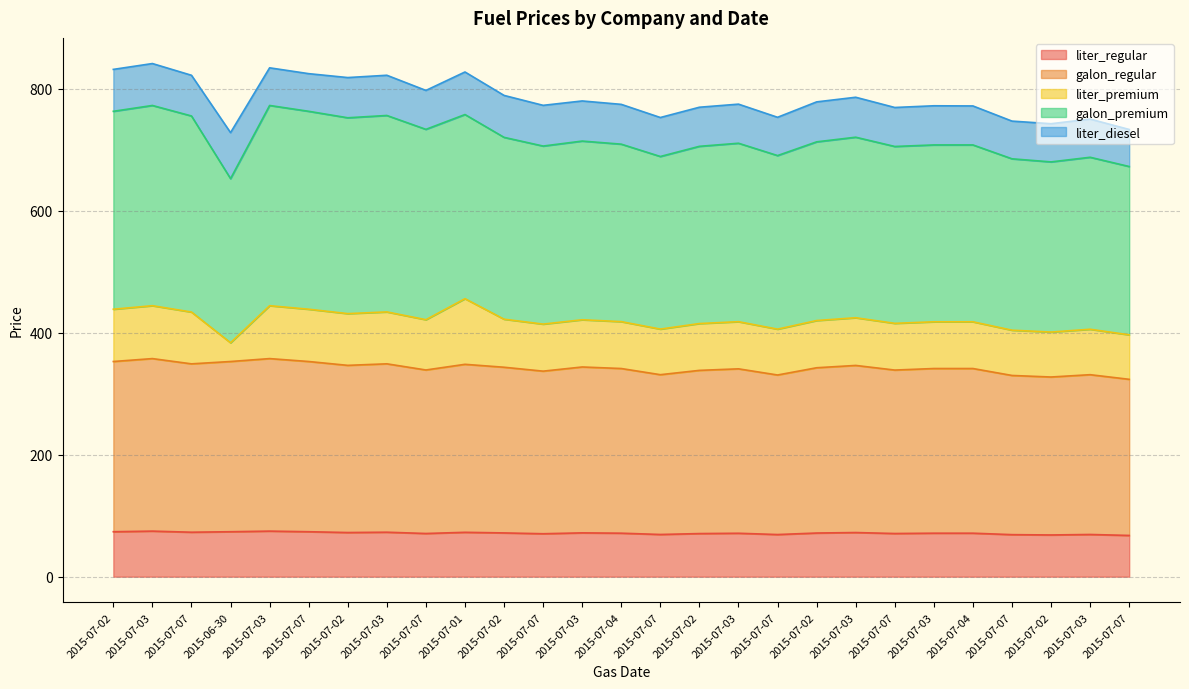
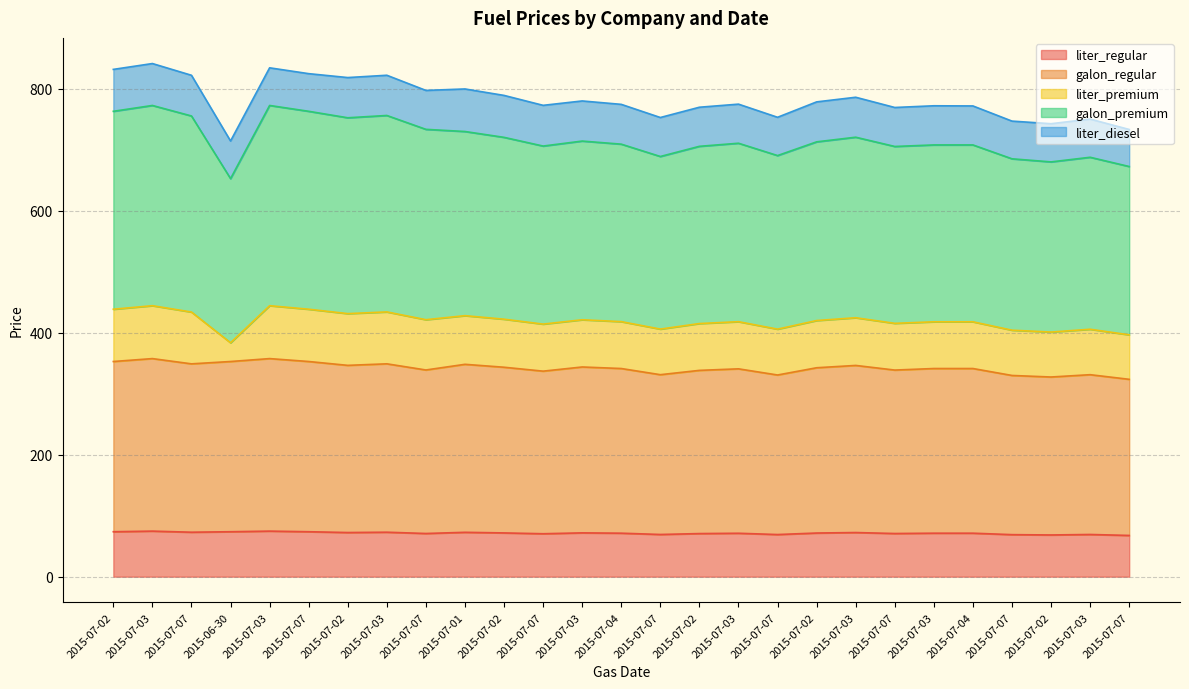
liter_diesel, 2015-06-30: 80 -> 60
liter_premium, 2015-07-01: 110 -> 80
